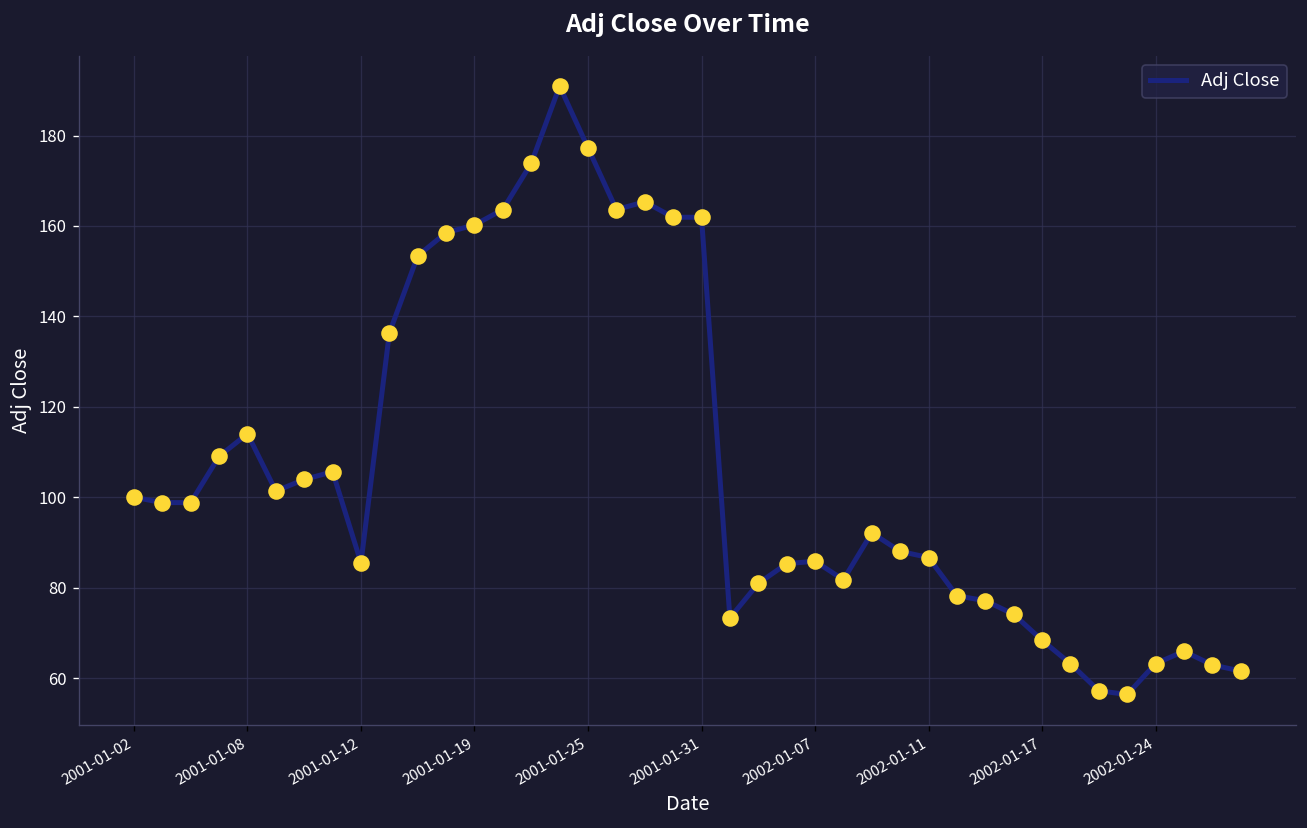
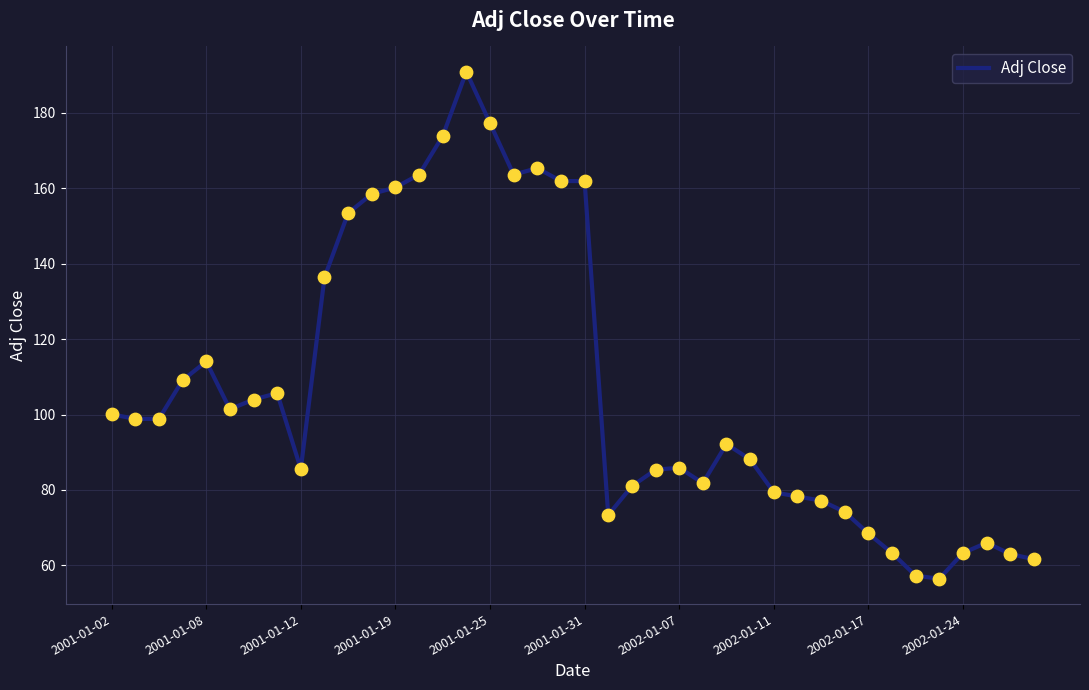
2002-01-11: 87 -> 79
